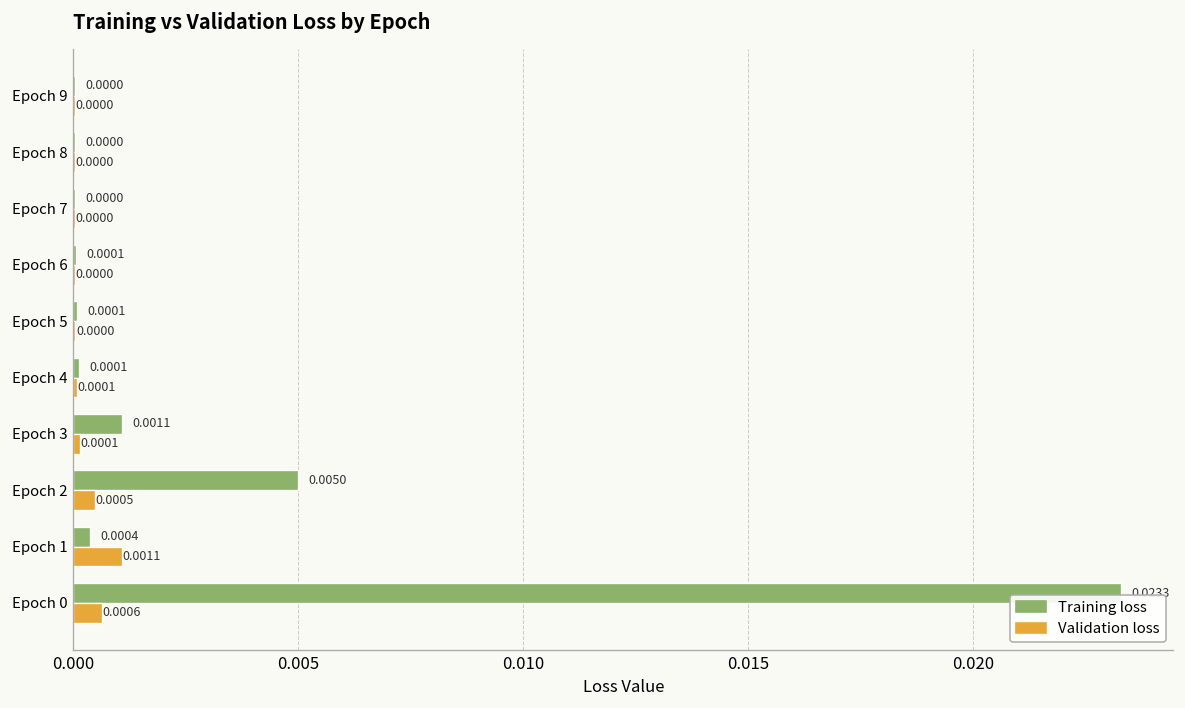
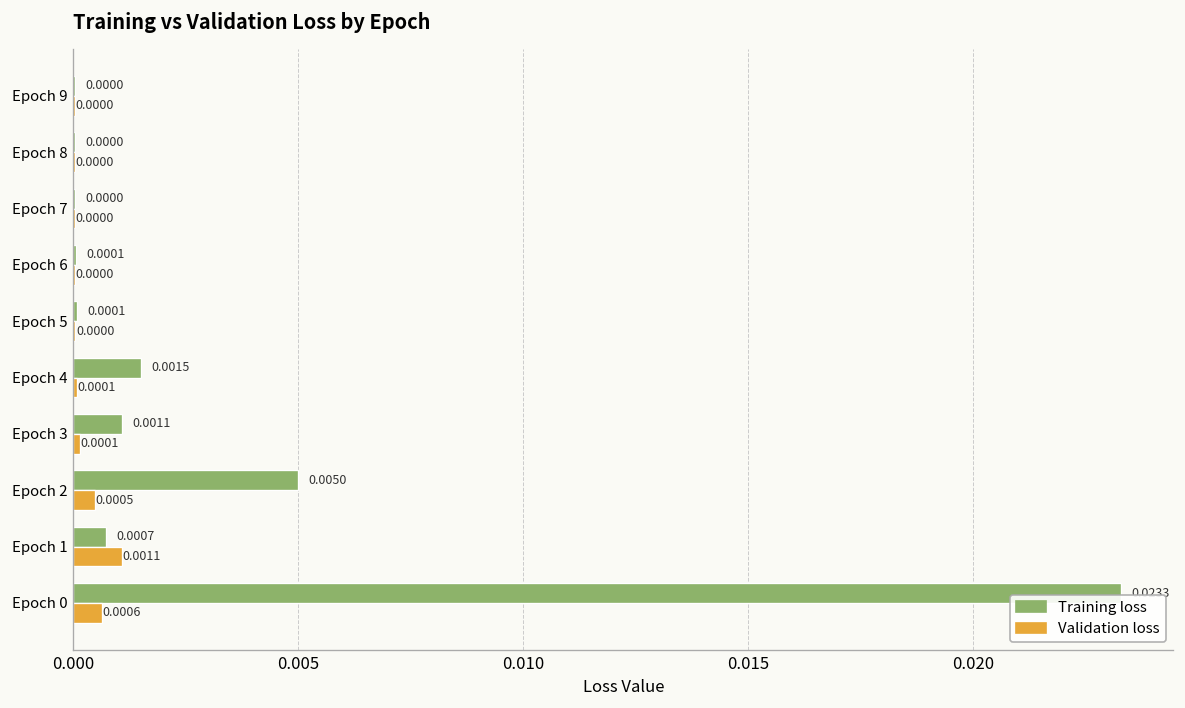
Training loss, Epoch 4: 0.0001 -> 0.0015
Training loss, Epoch 1: 0.0004 -> 0.0007
